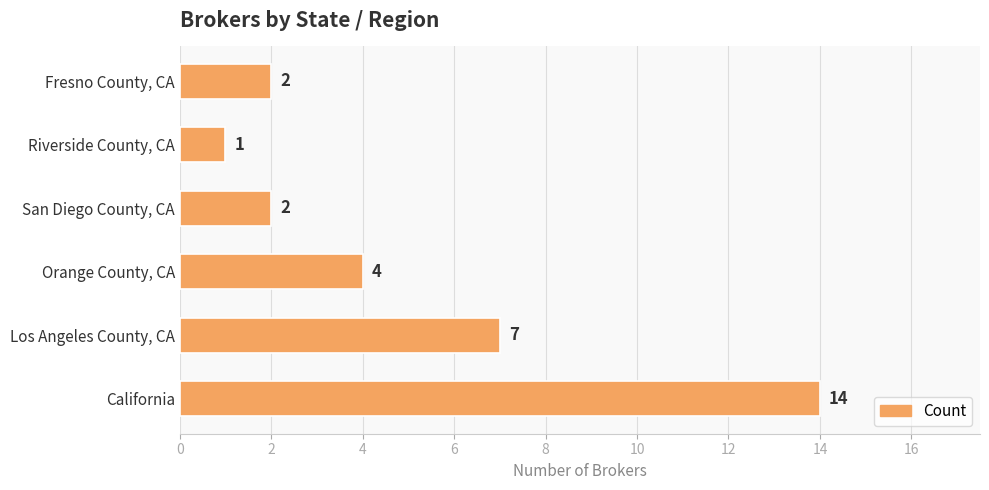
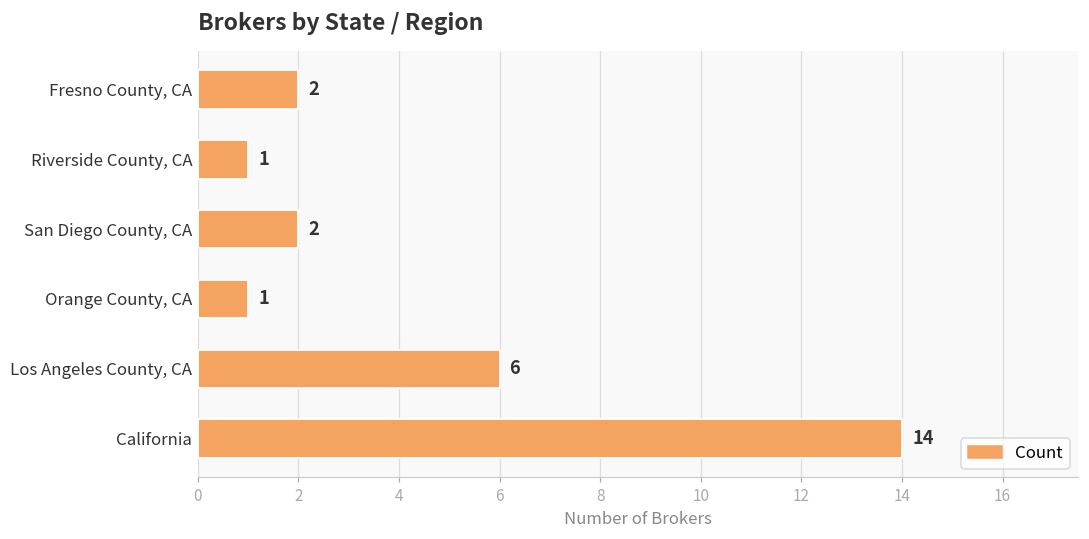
Orange County, CA: 4 -> 1
Los Angeles County, CA: 7 -> 6
